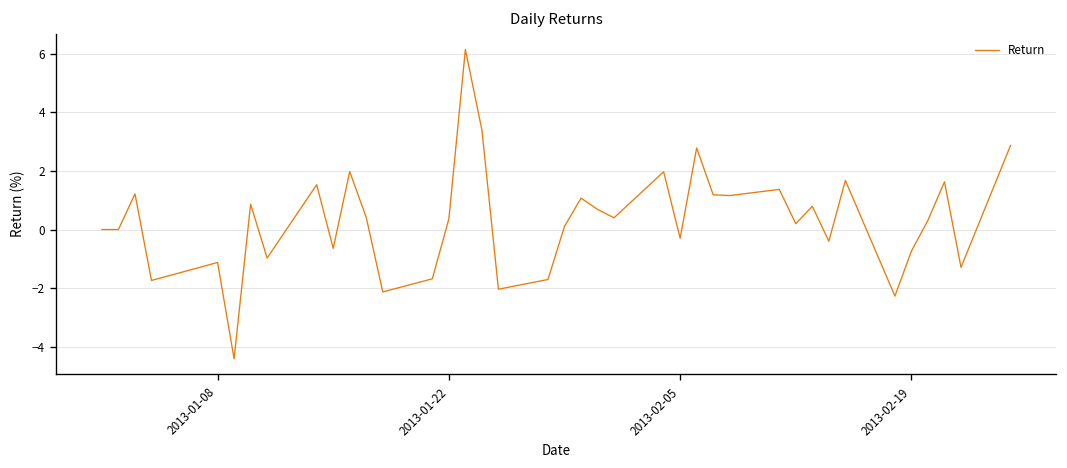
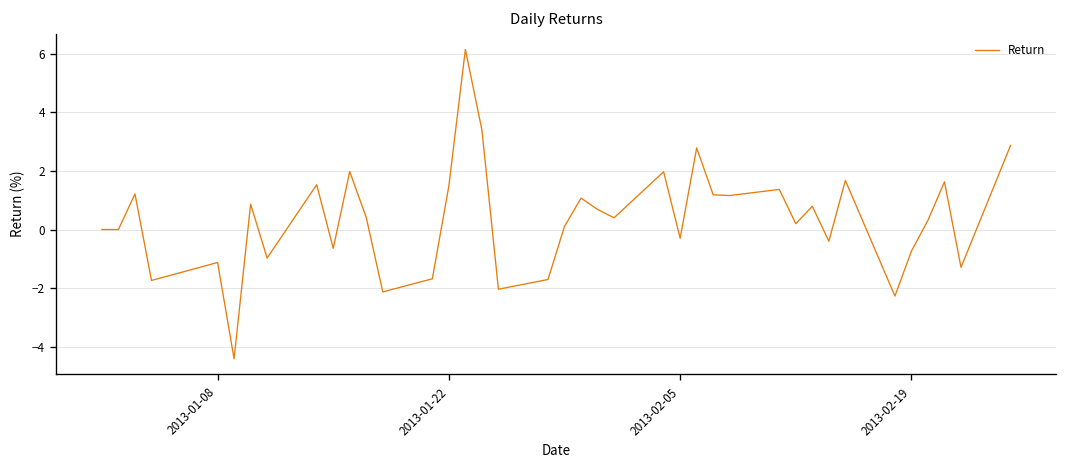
2013-01-22: 0.4 -> 1.5
